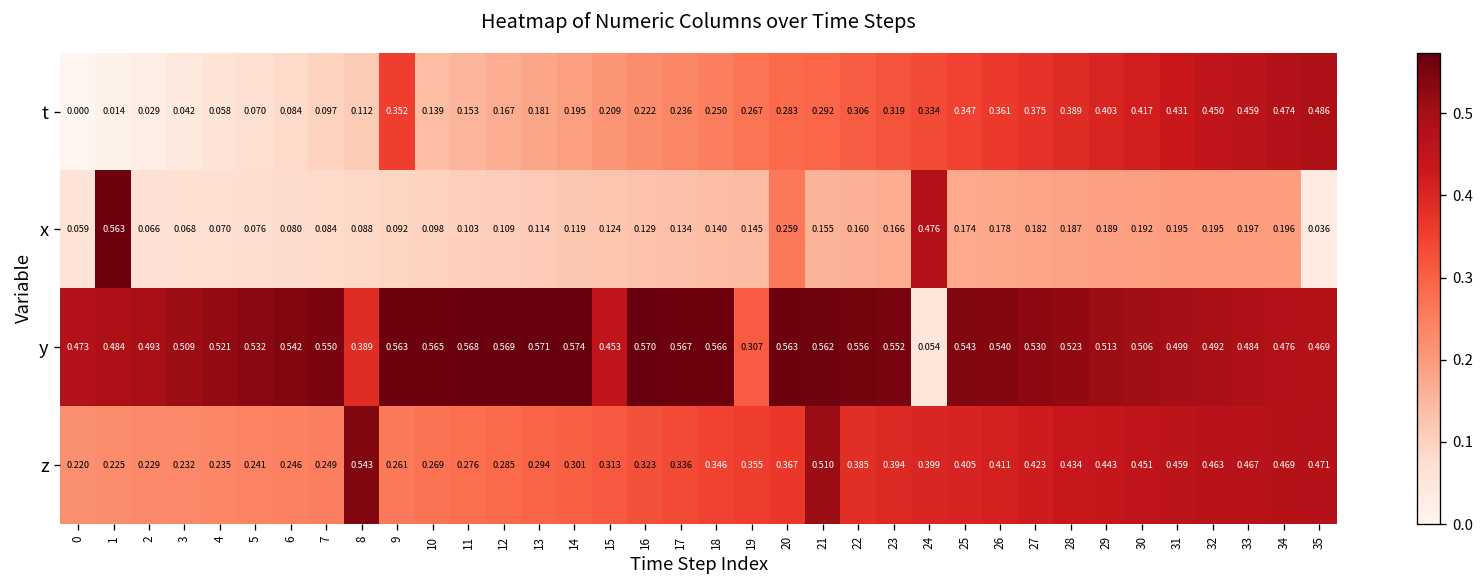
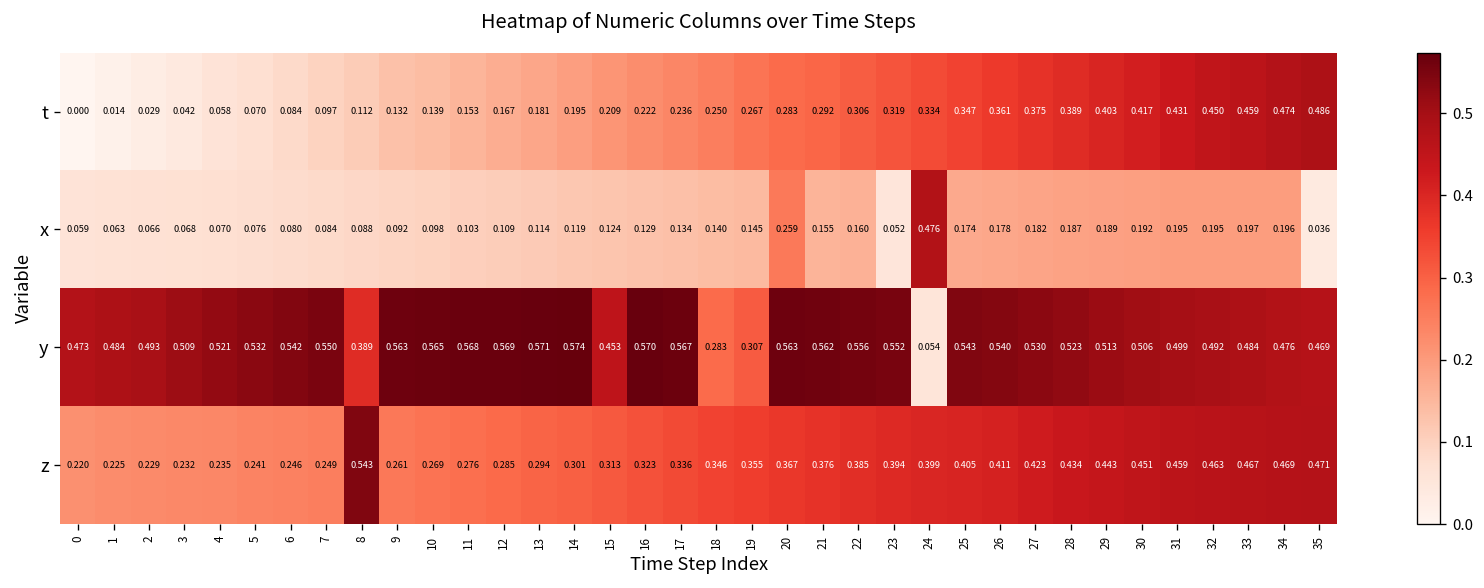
t, 9: 0.352 -> 0.132
x, 1: 0.563 -> 0.063
x, 23: 0.166 -> 0.052
y, 18: 0.566 -> 0.283
z, 21: 0.510 -> 0.376
